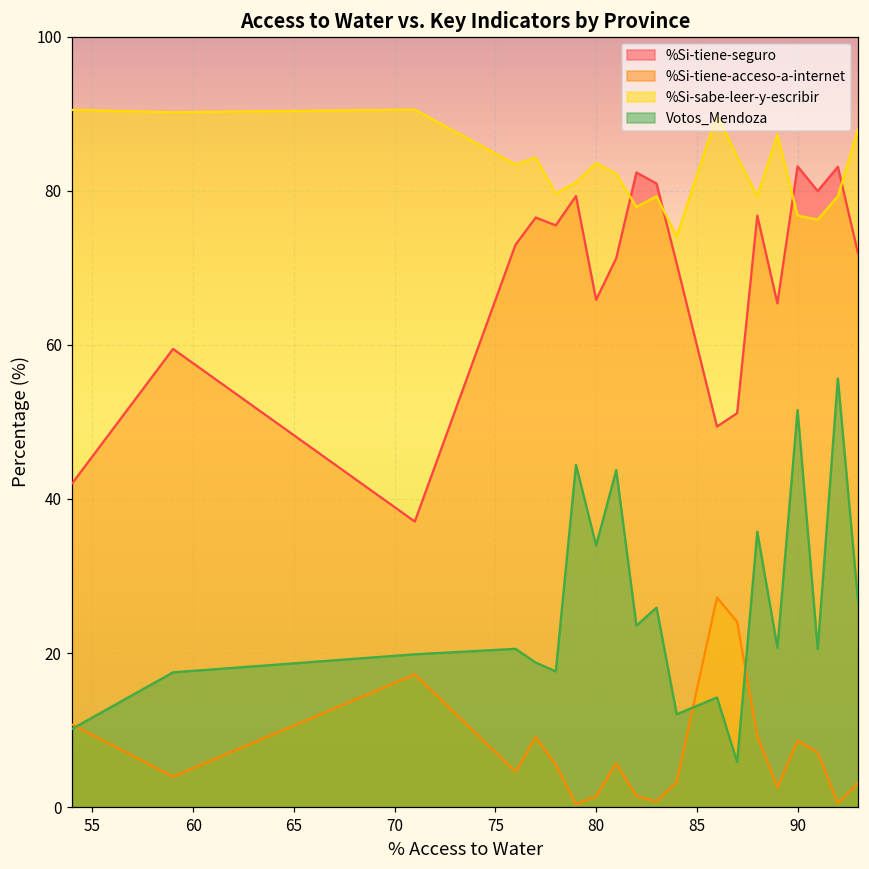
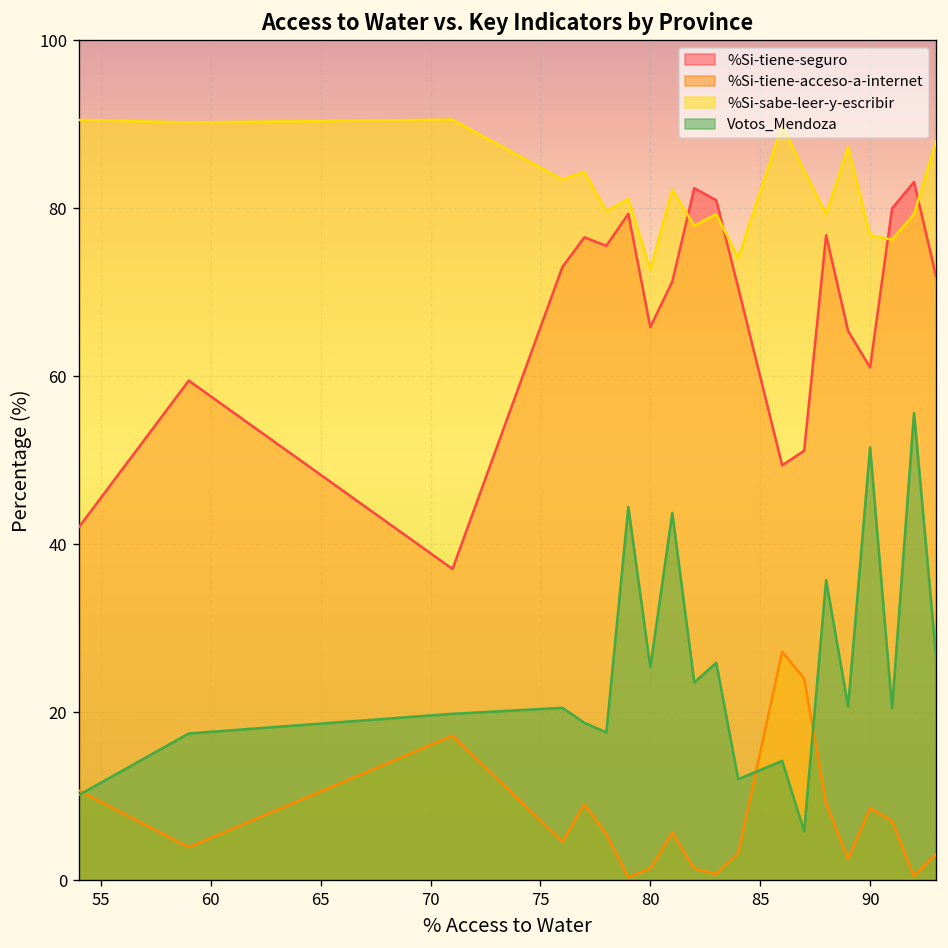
%Si-sabe-leer-y-escribir, 80: 84 -> 73
Votos_Mendoza, 80: 34 -> 25
%Si-tiene-seguro, 90: 83 -> 61
